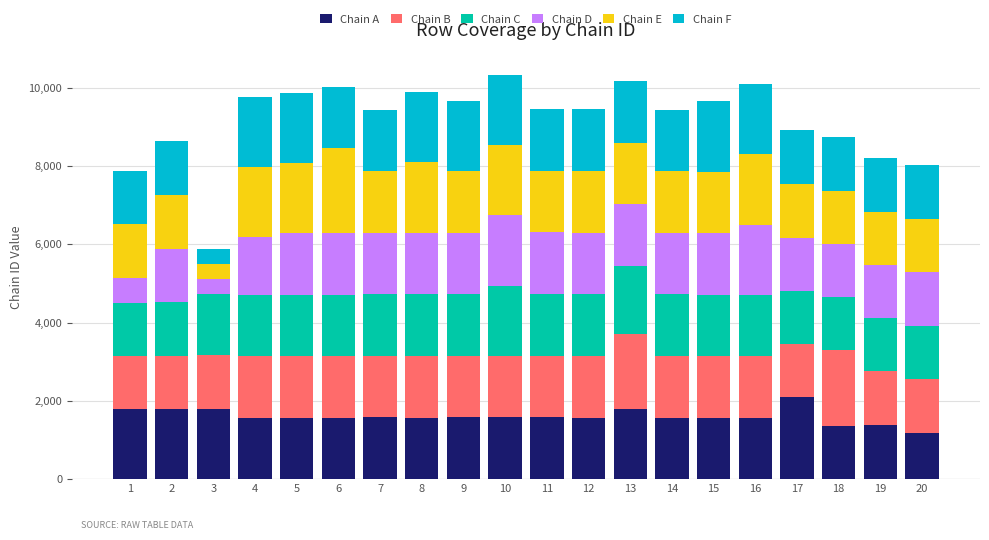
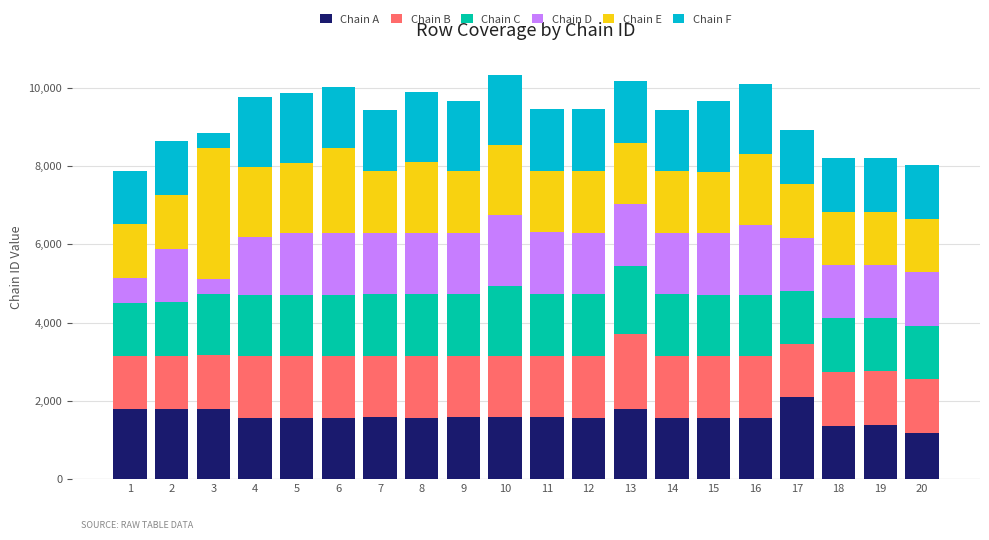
Chain E, 3: 400 -> 3,300
Chain B, 18: 1,900 -> 1,400
